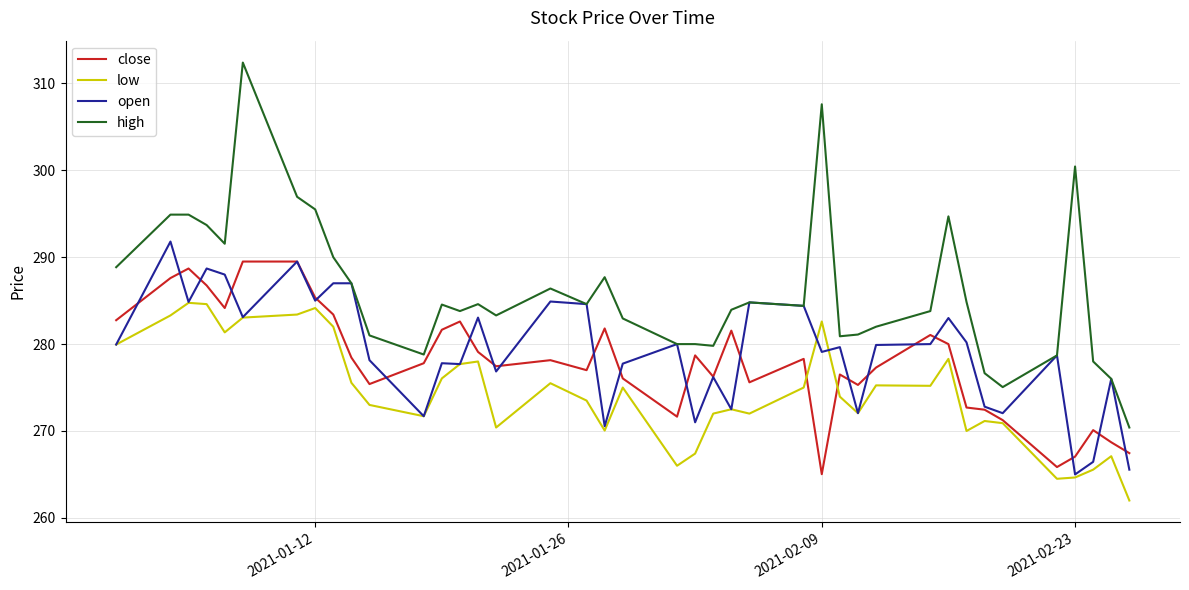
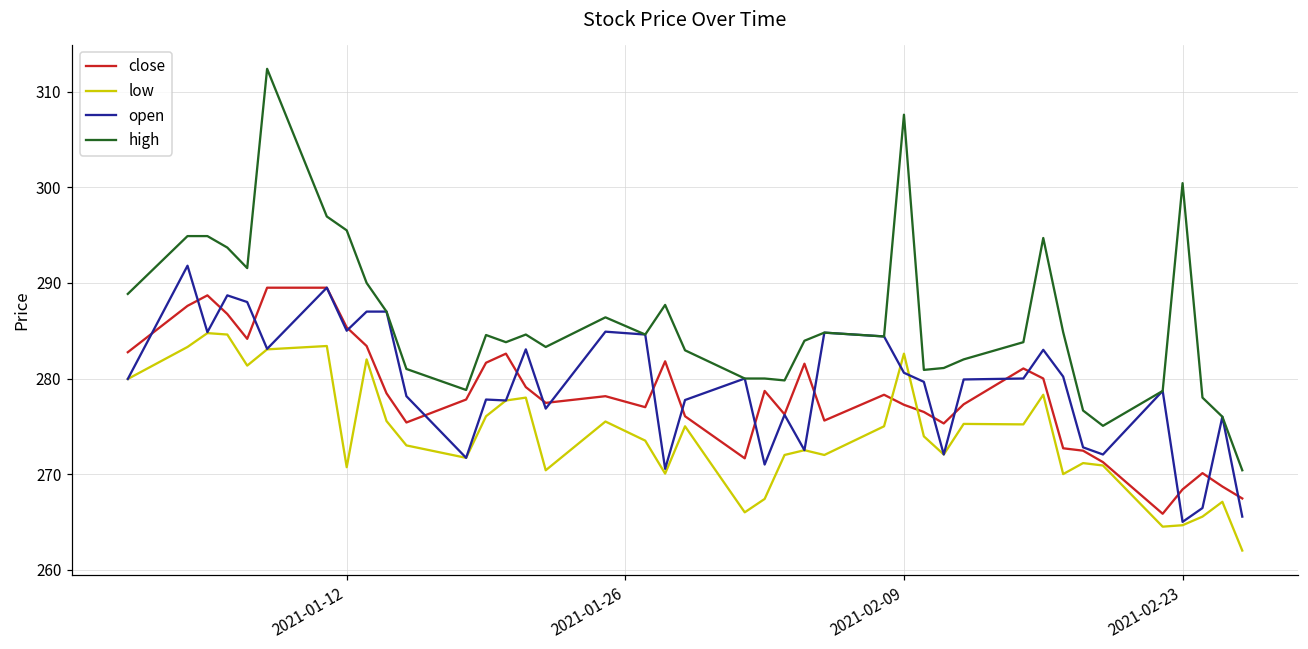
low, 2021-01-12: 284 -> 271
close, 2021-02-09: 265 -> 277
open, 2021-02-09: 279 -> 281
close, 2021-02-23: 267 -> 268
